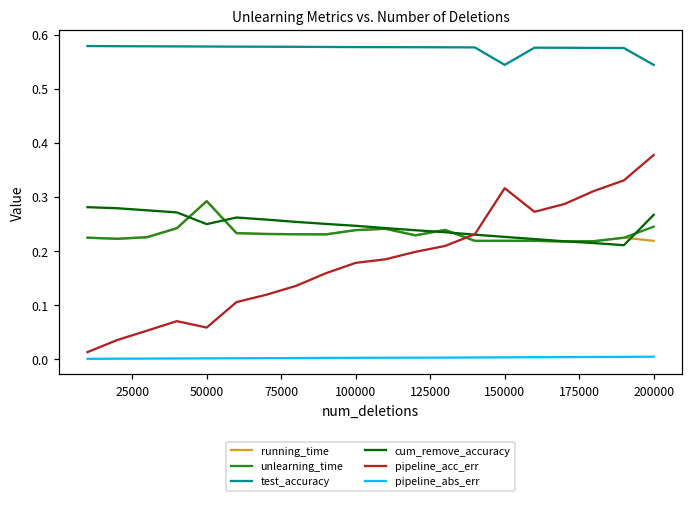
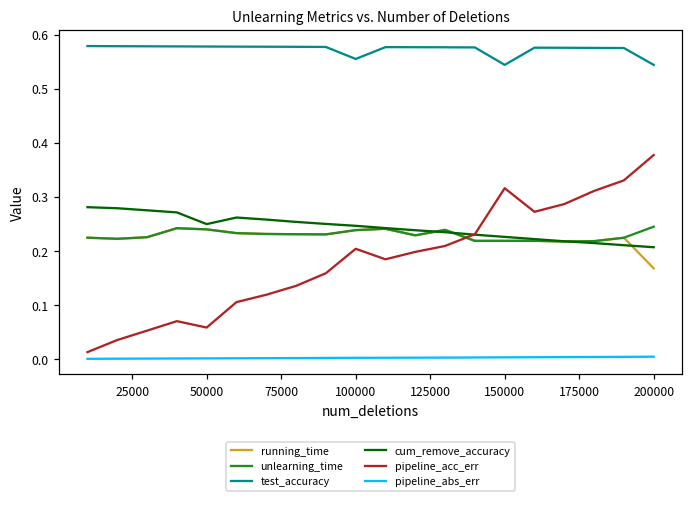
running_time, 50000: 0.29 -> 0.24
unlearning_time, 50000: 0.29 -> 0.24
test_accuracy, 100000: 0.58 -> 0.55
pipeline_acc_err, 100000: 0.18 -> 0.20
running_time, 200000: 0.22 -> 0.17
cum_remove_accuracy, 200000: 0.27 -> 0.21
